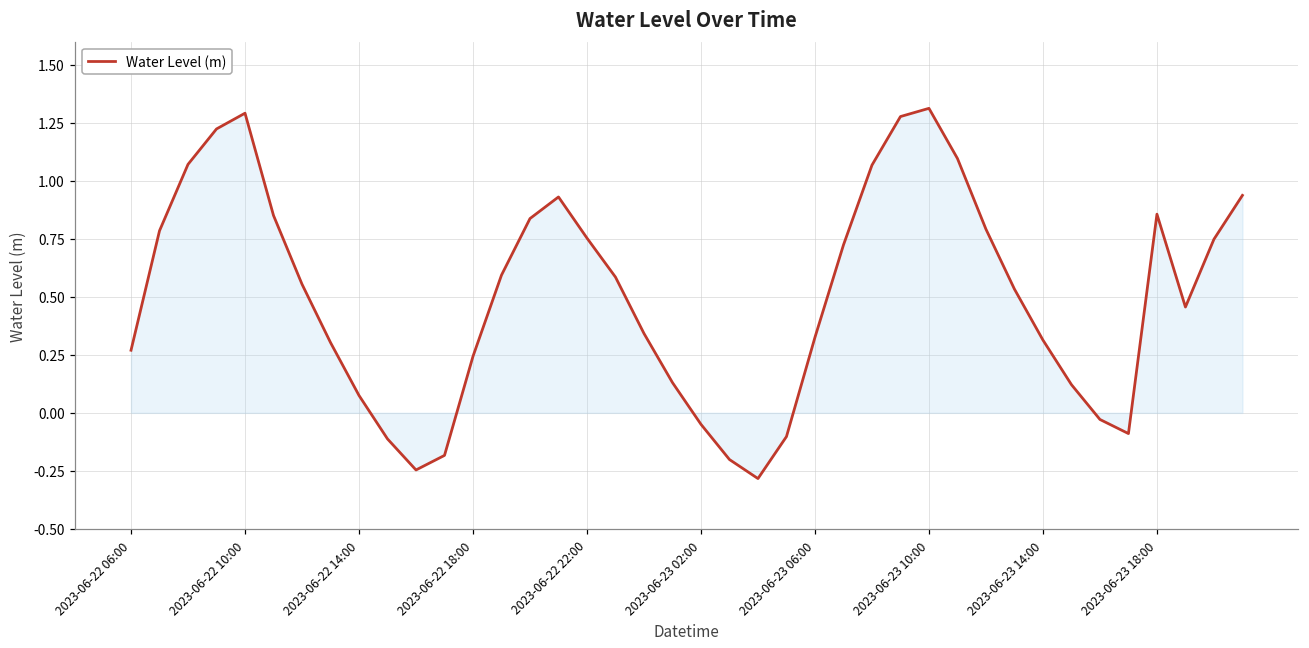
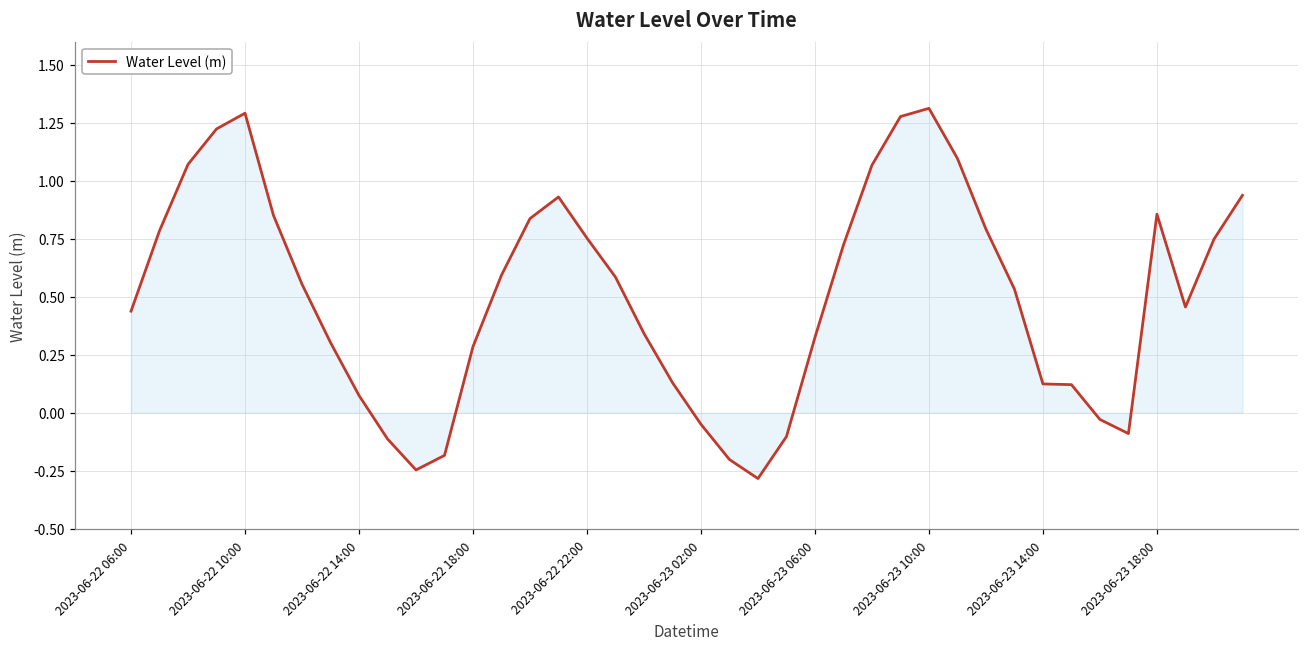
Water Level (m), 2023-06-22 06:00: 0.27 -> 0.44
Water Level (m), 2023-06-22 18:00: 0.24 -> 0.29
Water Level (m), 2023-06-23 14:00: 0.31 -> 0.12
